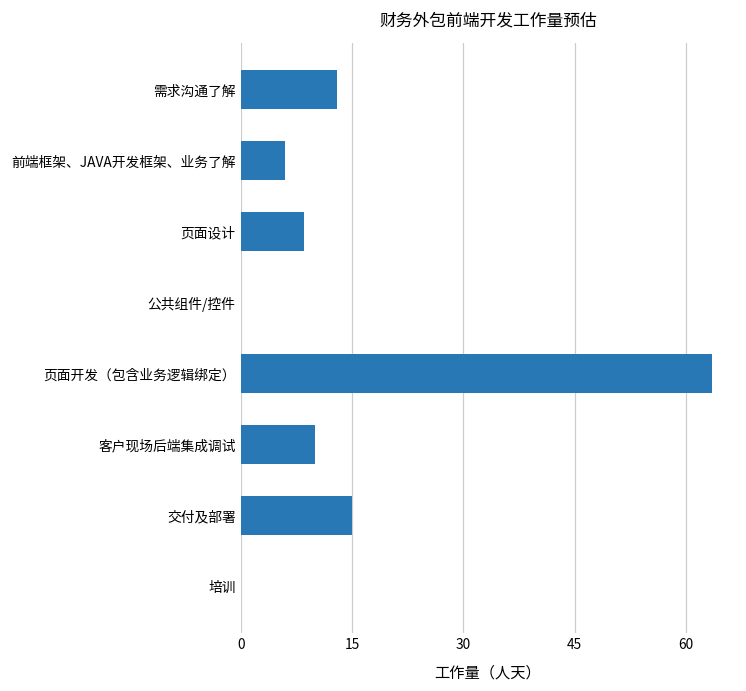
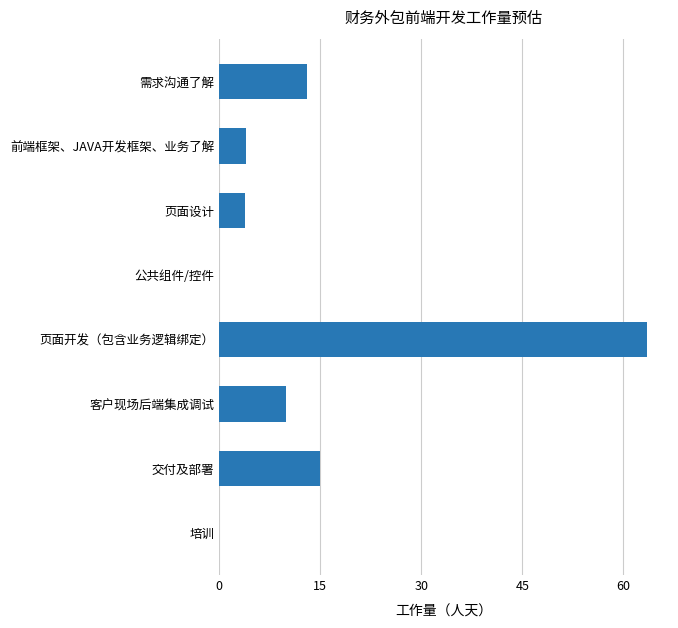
前端框架、JAVA开发框架、业务了解: 6 -> 4
页面设计: 9 -> 4
